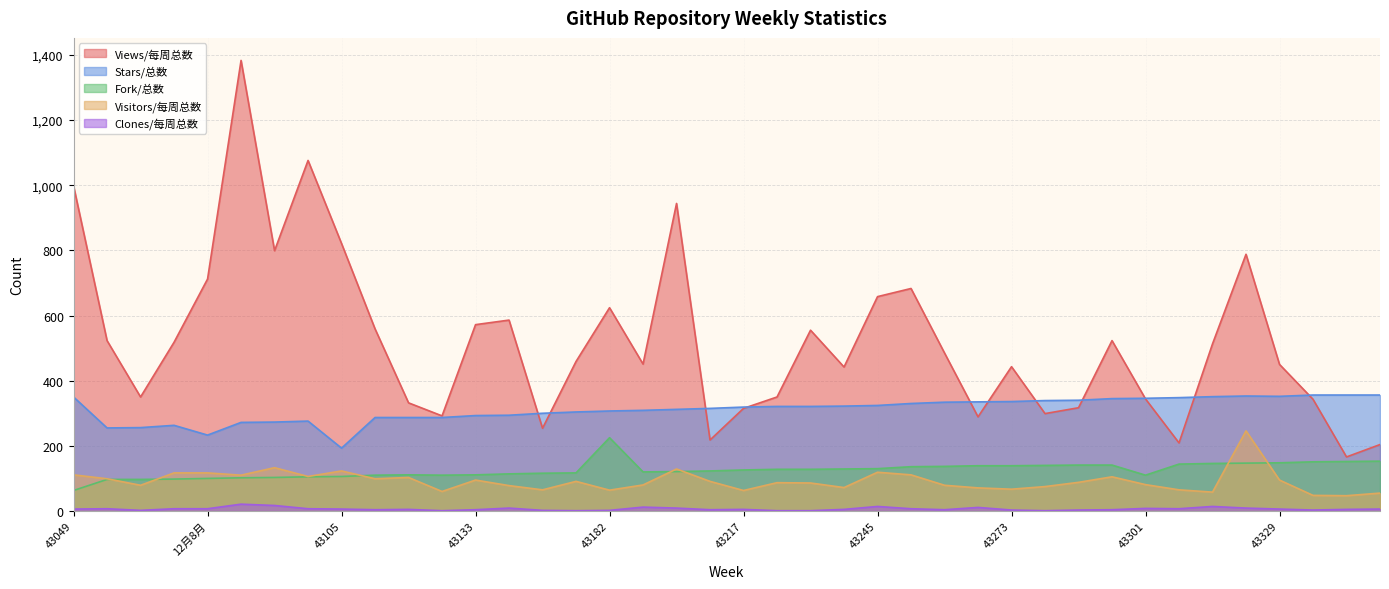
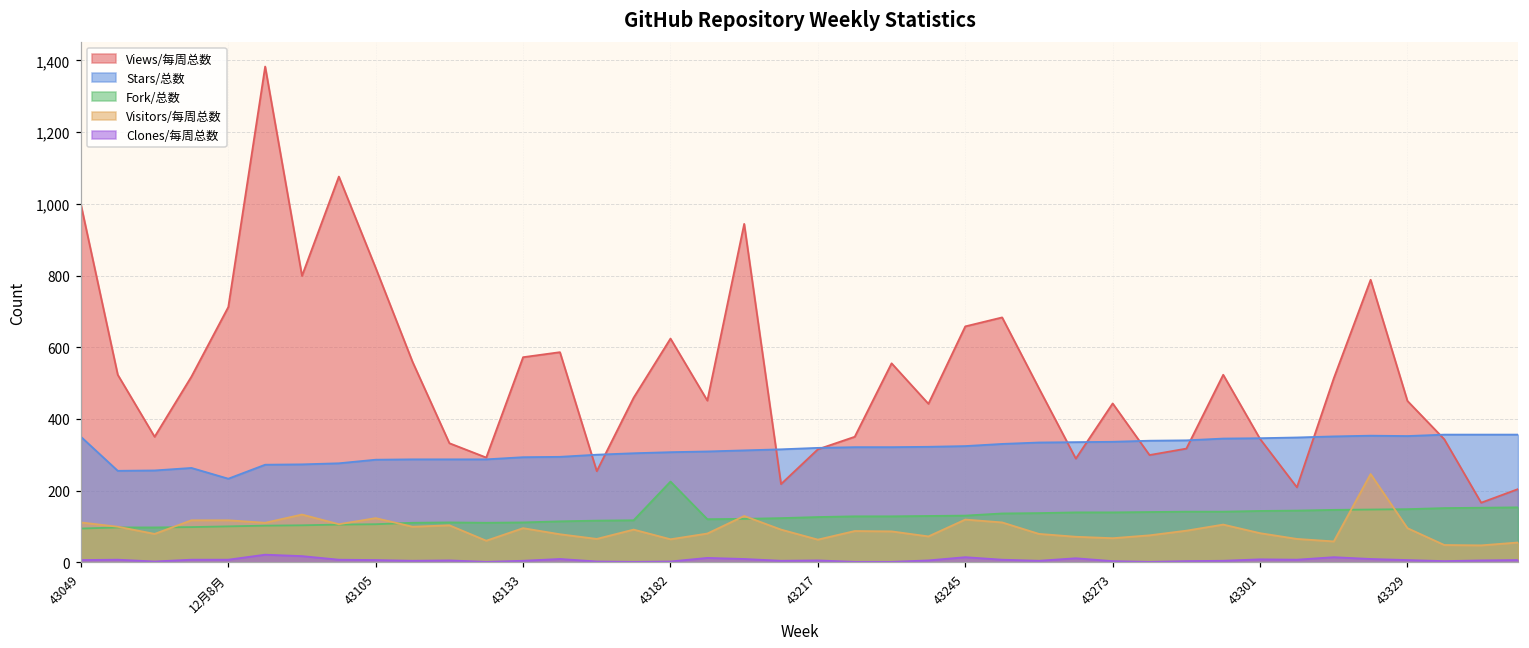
Fork/总数, 43049: 60 -> 90
Stars/总数, 43105: 190 -> 290
Fork/总数, 43301: 110 -> 140
